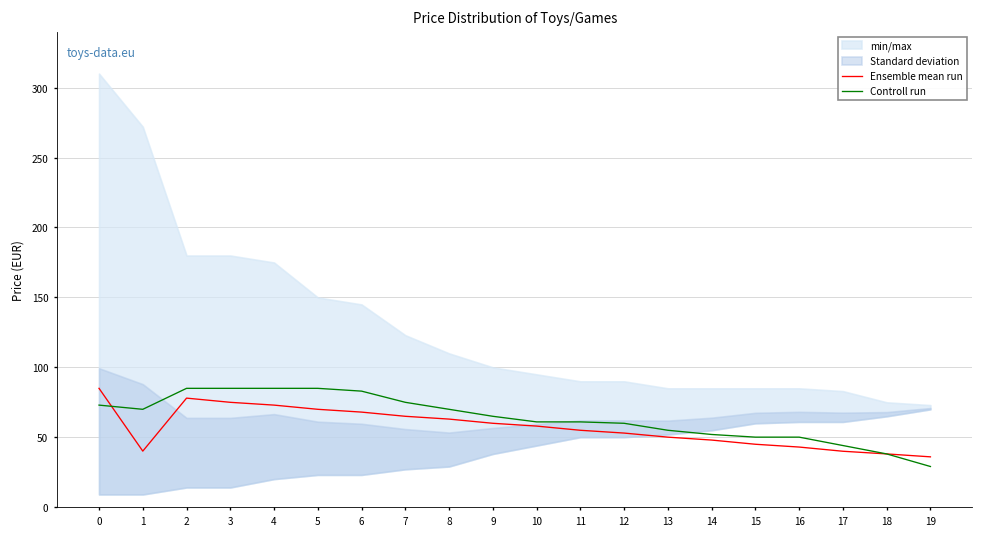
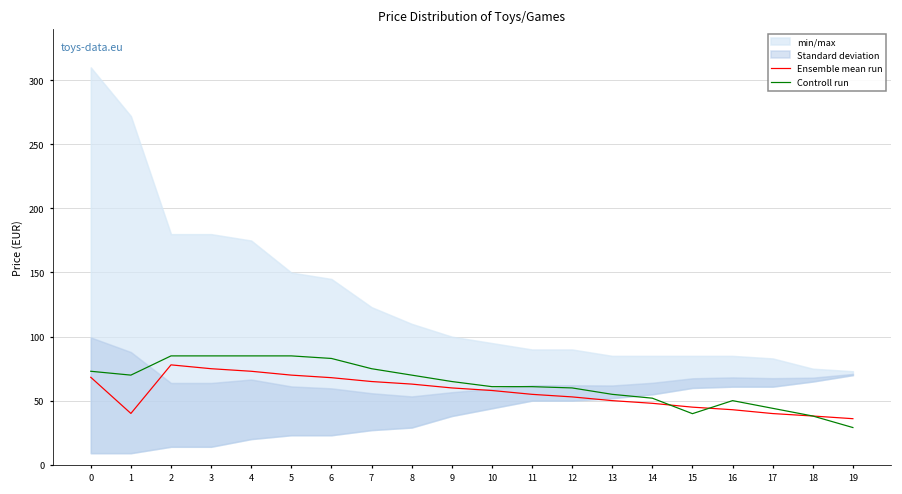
Ensemble mean run, 0: 85 -> 68
Controll run, 15: 50 -> 40
